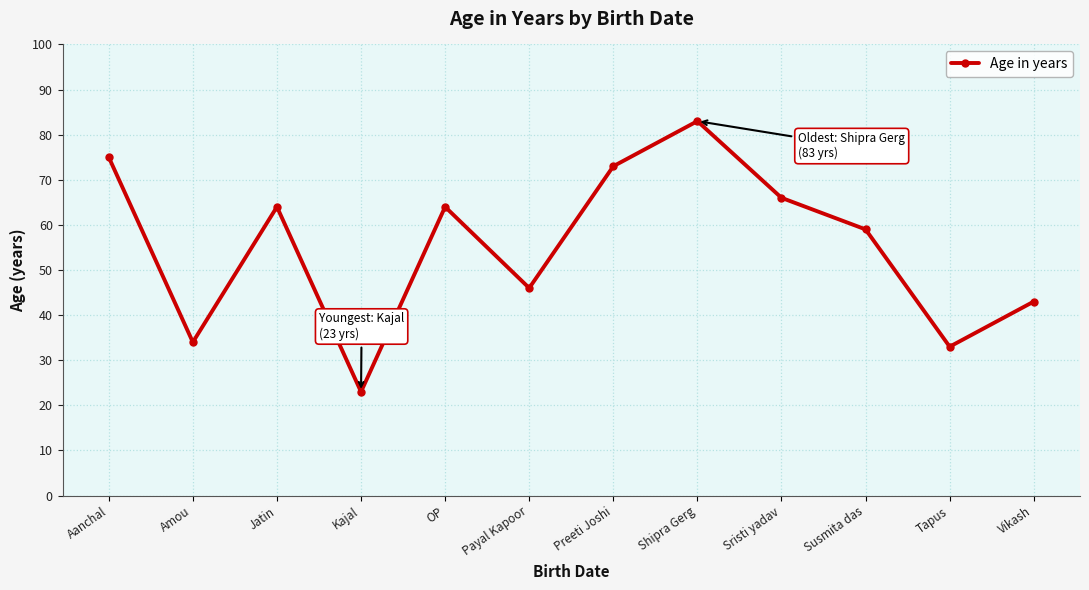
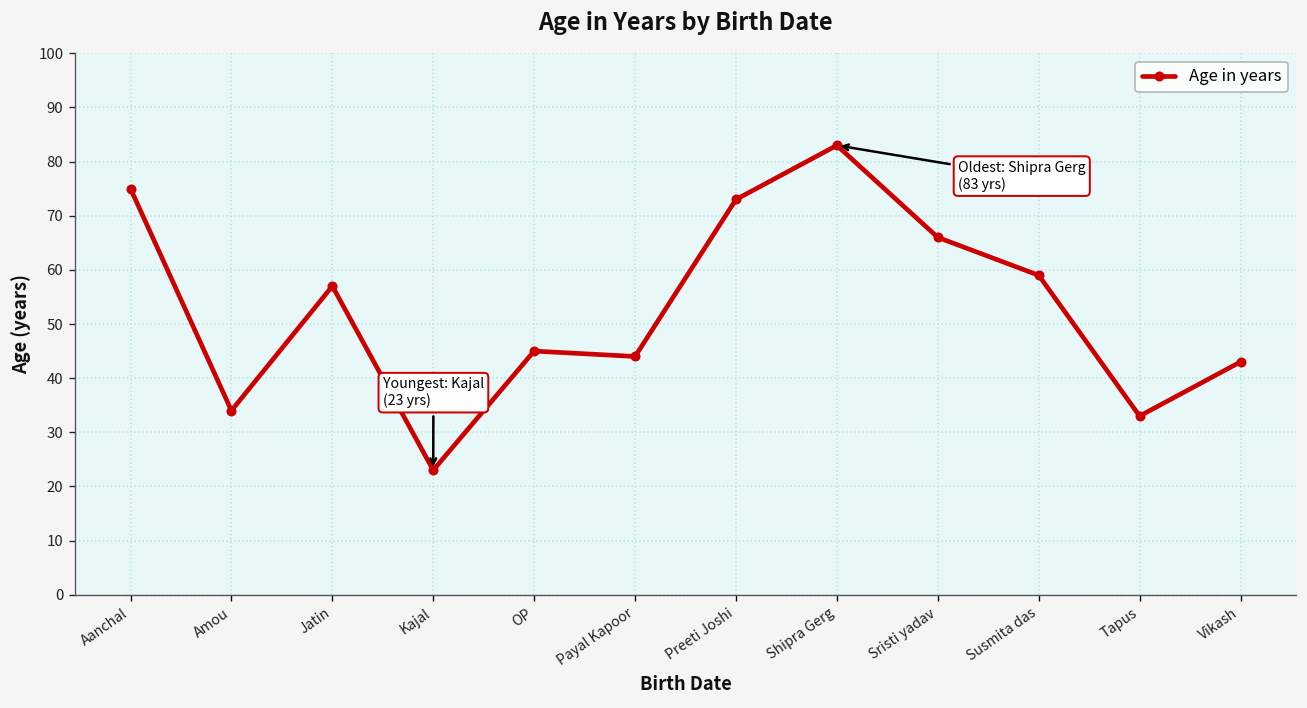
Jatin: 64 -> 57
OP: 64 -> 45
Payal Kapoor: 46 -> 44
